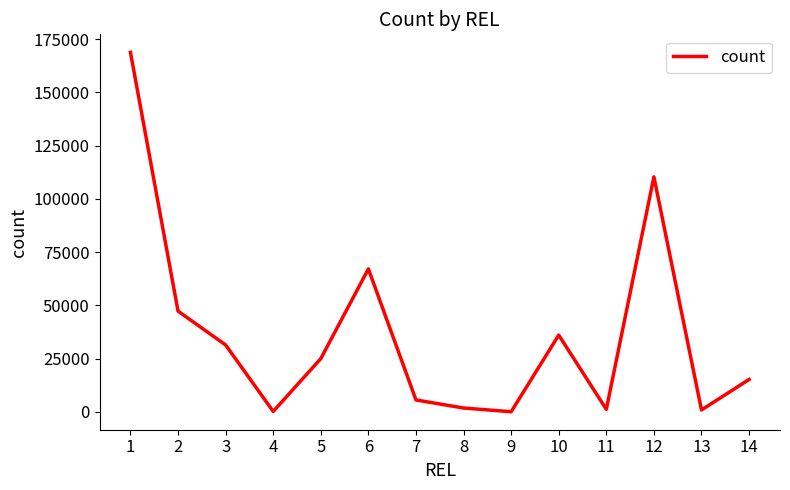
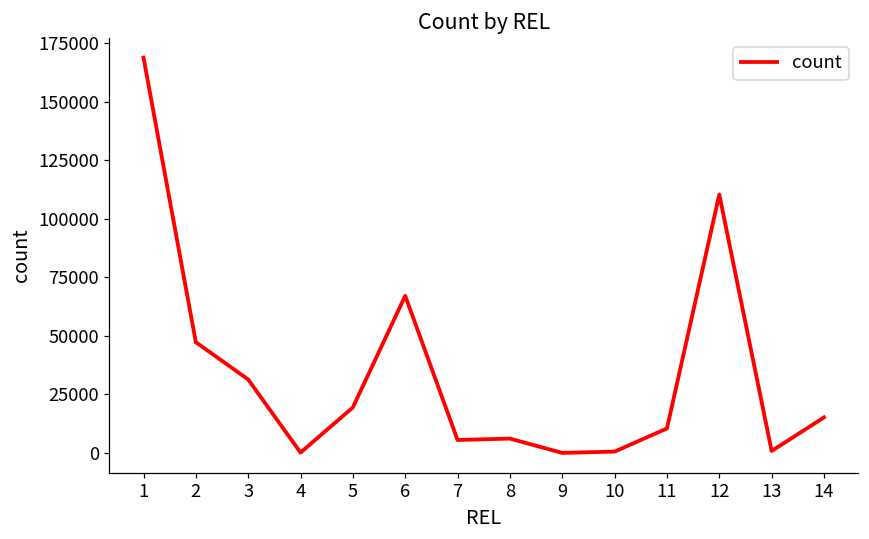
5: 25000 -> 19000
8: 2000 -> 6000
10: 36000 -> 1000
11: 1000 -> 10000
